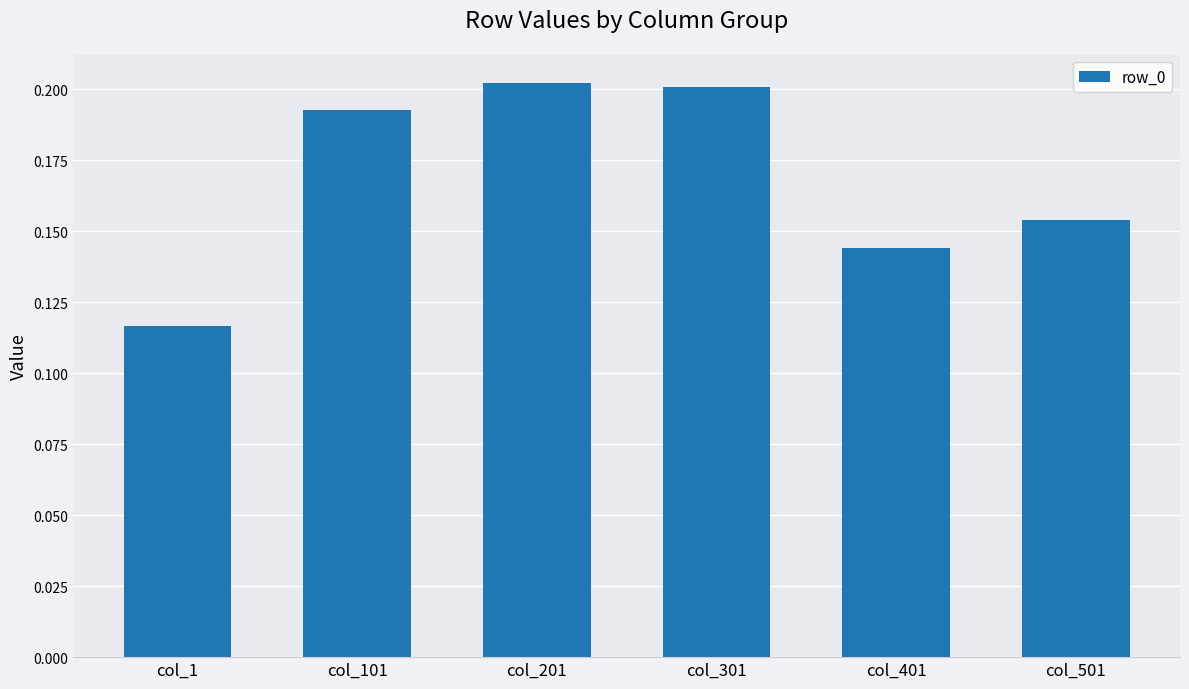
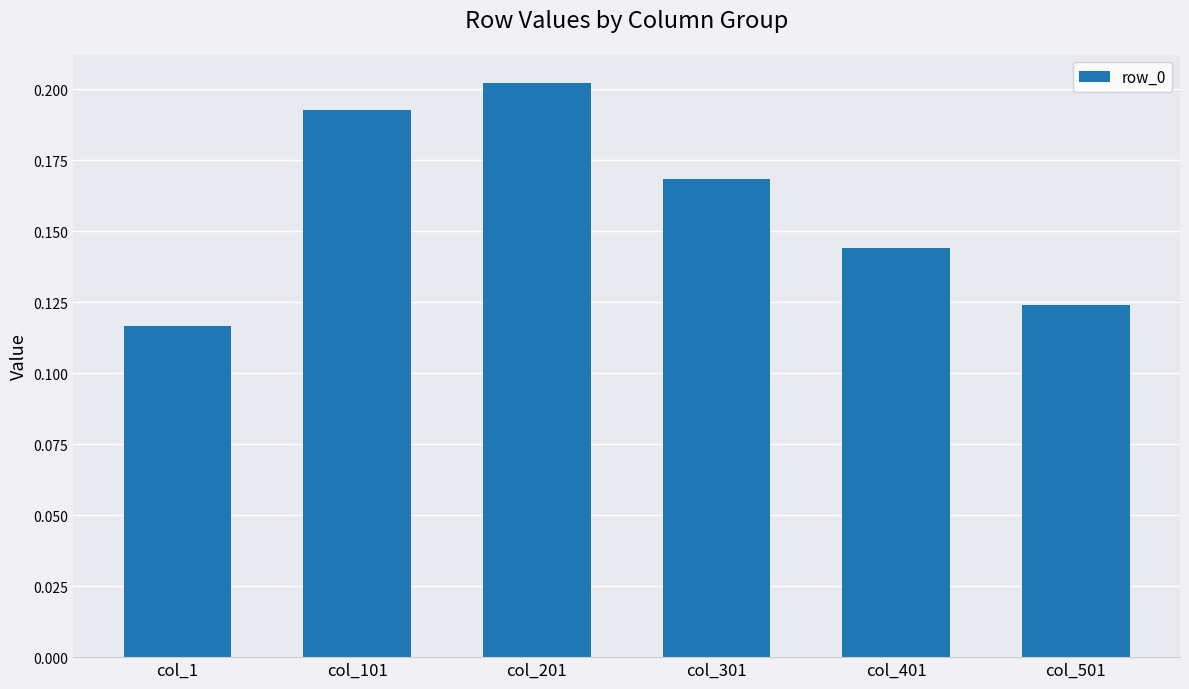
col_301: 0.201 -> 0.168
col_501: 0.154 -> 0.124
